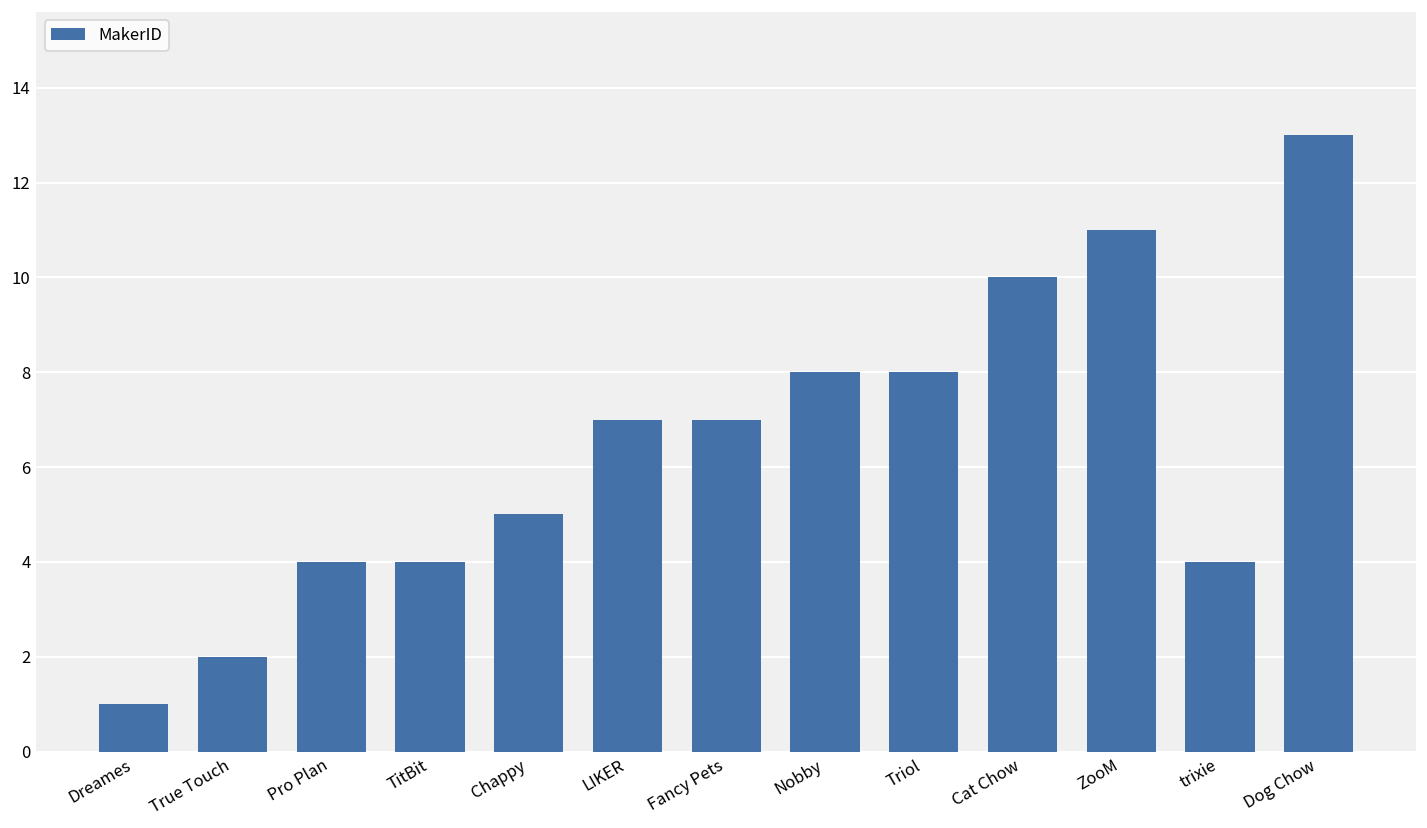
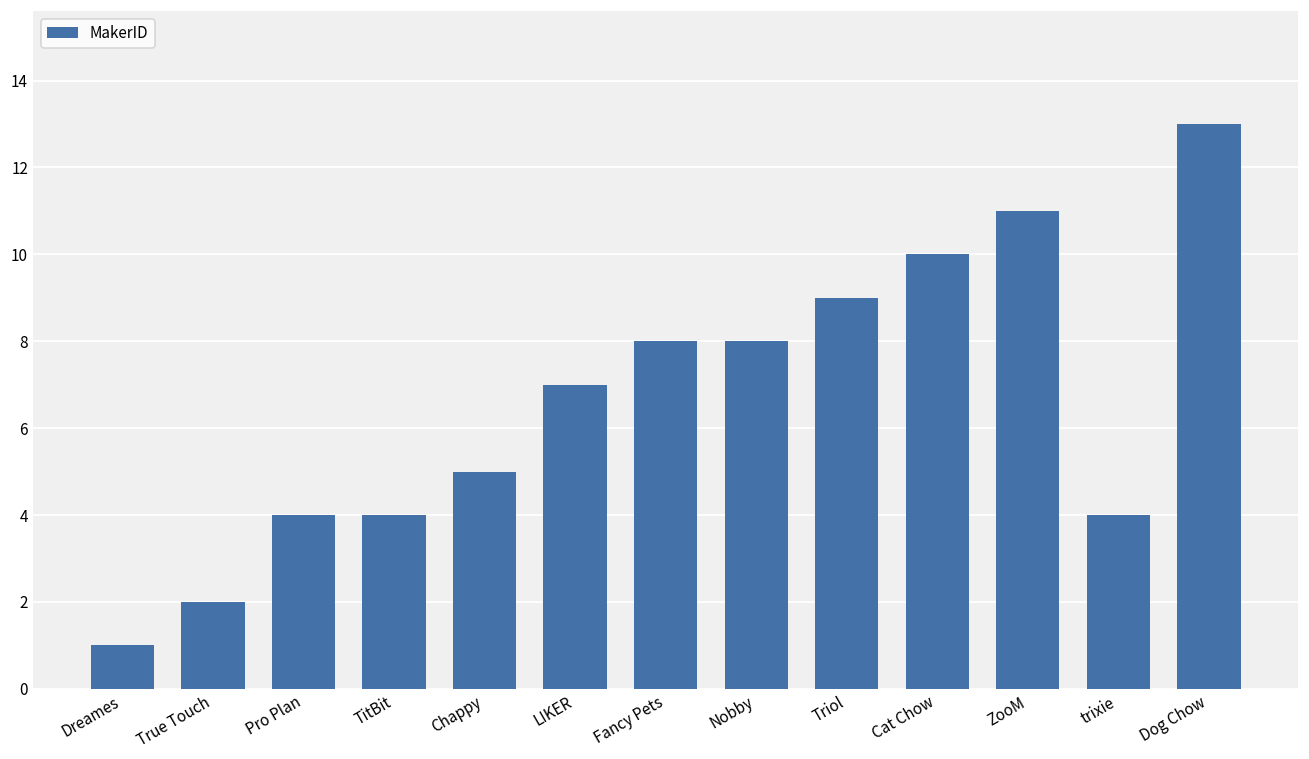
Fancy Pets: 7 -> 8
Triol: 8 -> 9
